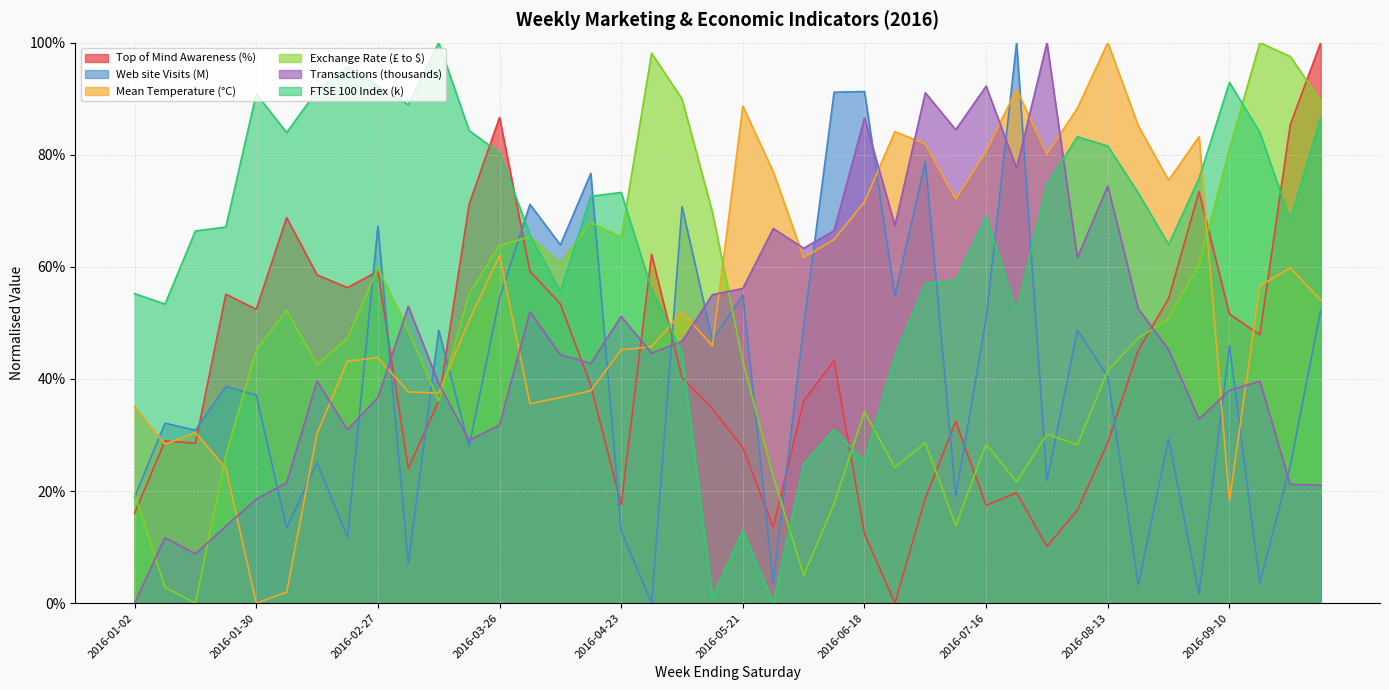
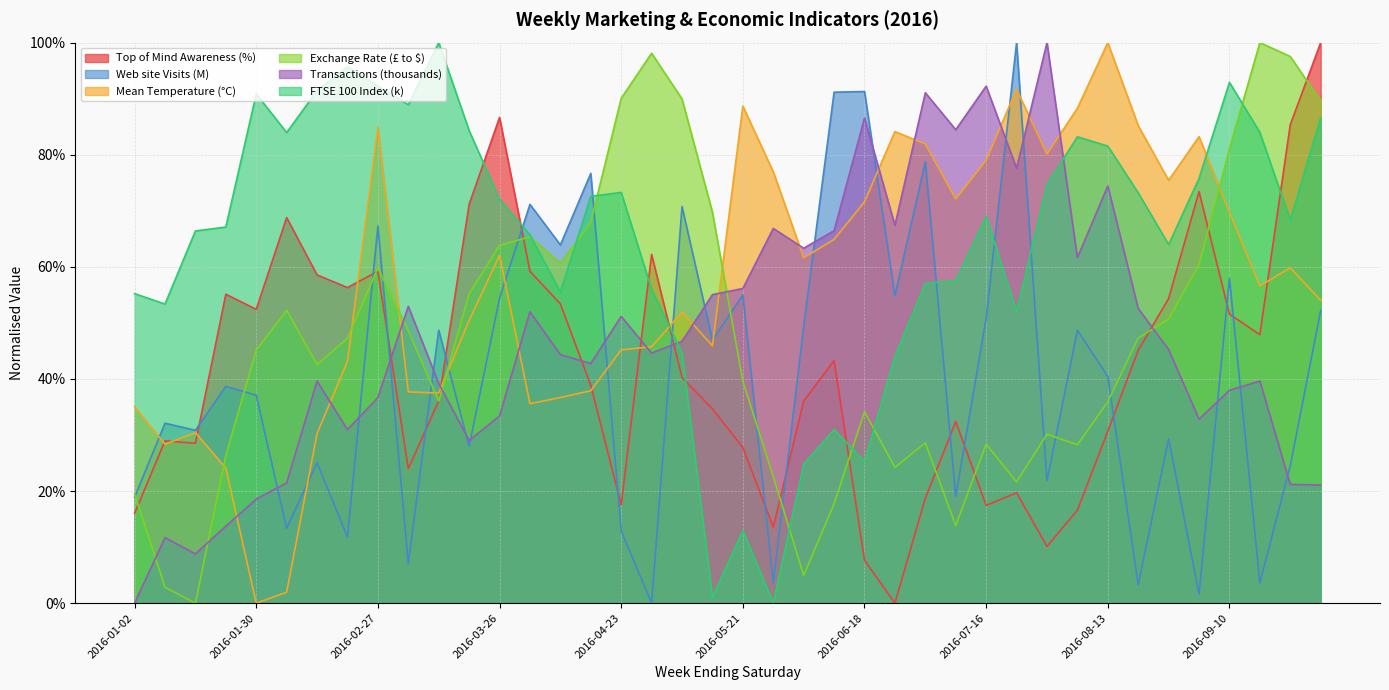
Mean Temperature (°C), 2016-02-27: 44% -> 85%
Transactions (thousands), 2016-03-26: 32% -> 33%
FTSE 100 Index (k), 2016-03-26: 80% -> 72%
Exchange Rate (£ to $), 2016-04-23: 65% -> 90%
Exchange Rate (£ to $), 2016-05-21: 43% -> 40%
Top of Mind Awareness (%), 2016-06-18: 12% -> 8%
Mean Temperature (°C), 2016-07-16: 81% -> 79%
Top of Mind Awareness (%), 2016-08-13: 29% -> 31%
Exchange Rate (£ to $), 2016-08-13: 41% -> 36%
Web site Visits (M), 2016-09-10: 46% -> 58%
Mean Temperature (°C), 2016-09-10: 18% -> 70%
